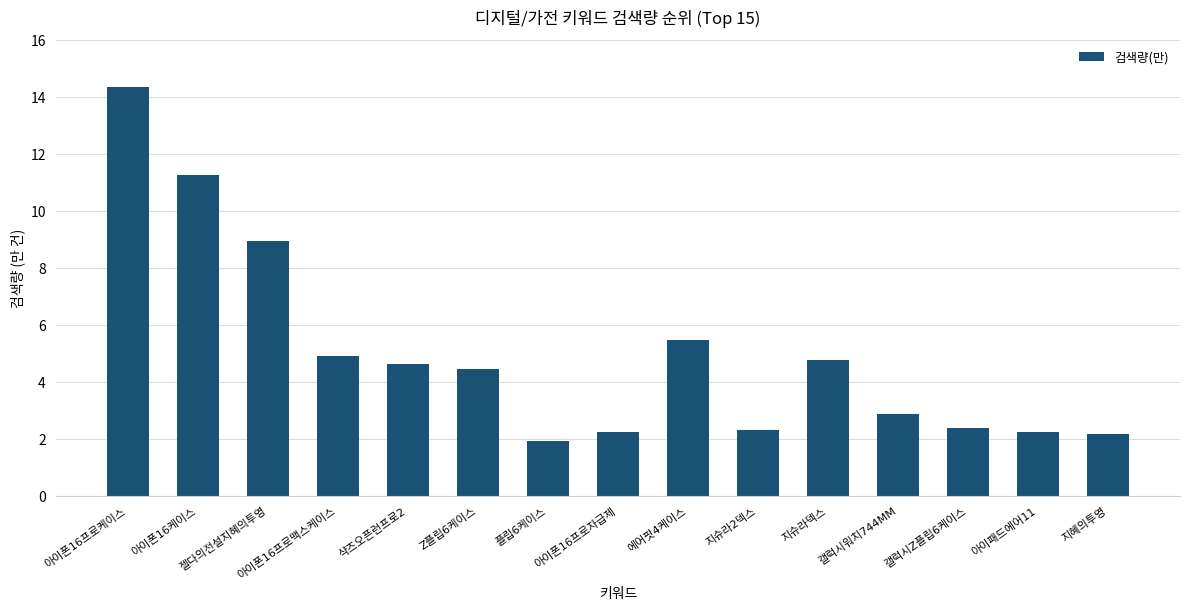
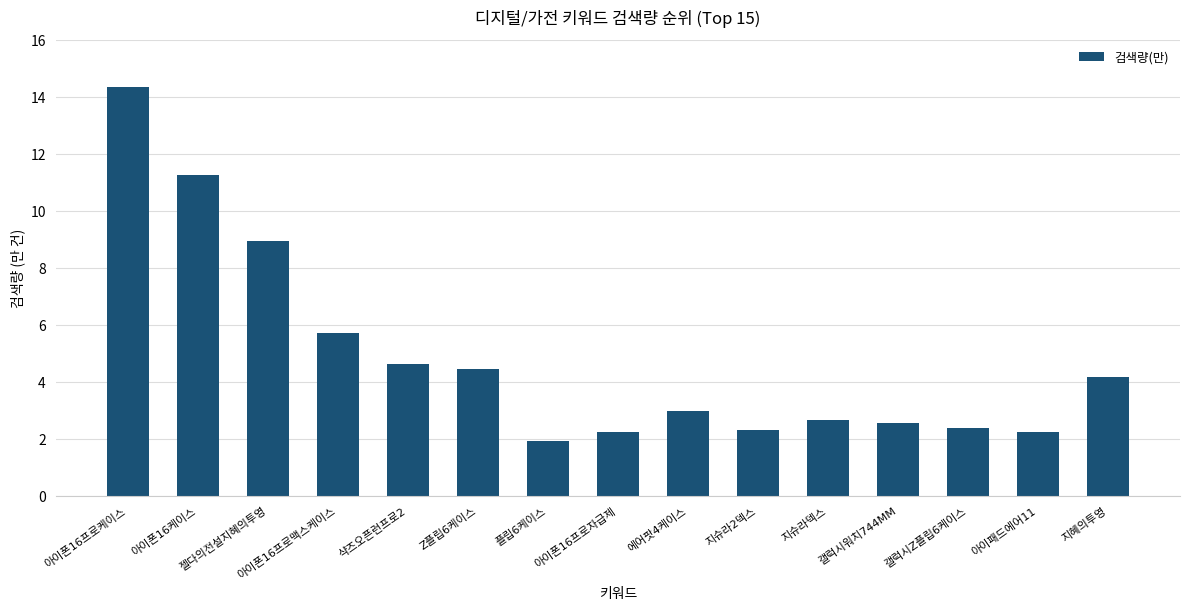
아이폰16프로맥스케이스: 4.9 -> 5.7
에어팟4케이스: 5.5 -> 3.0
지슈라덱스: 4.8 -> 2.7
갤럭시워치744MM: 2.9 -> 2.6
지혜의투영: 2.2 -> 4.2
